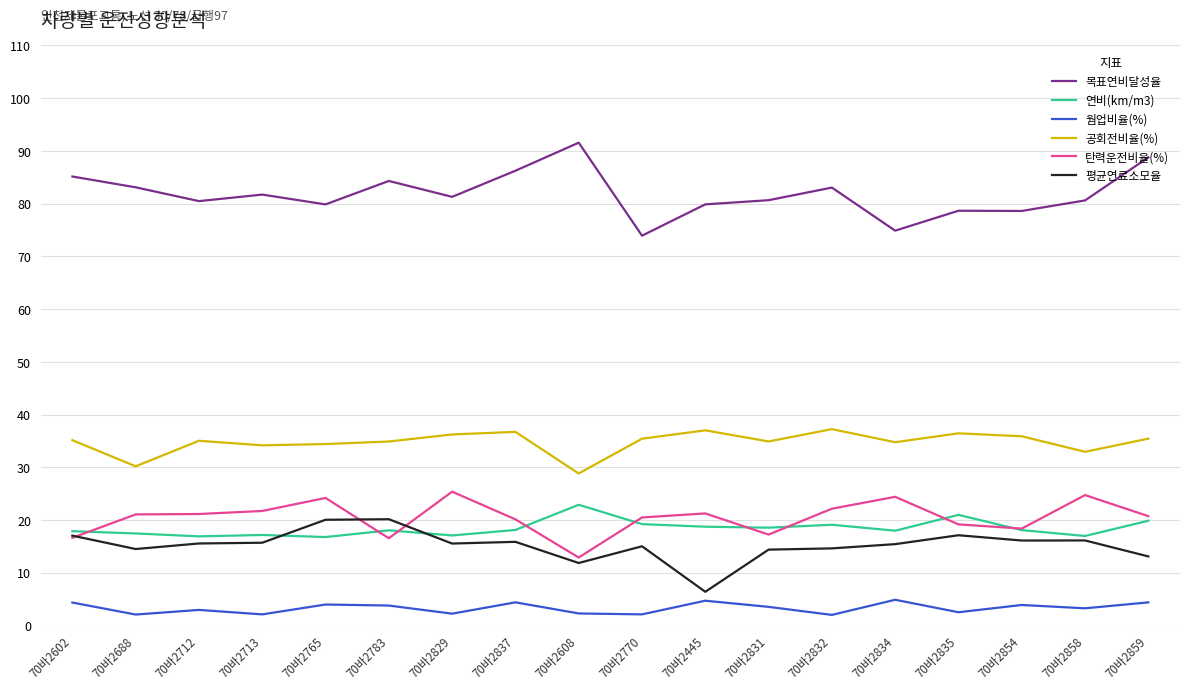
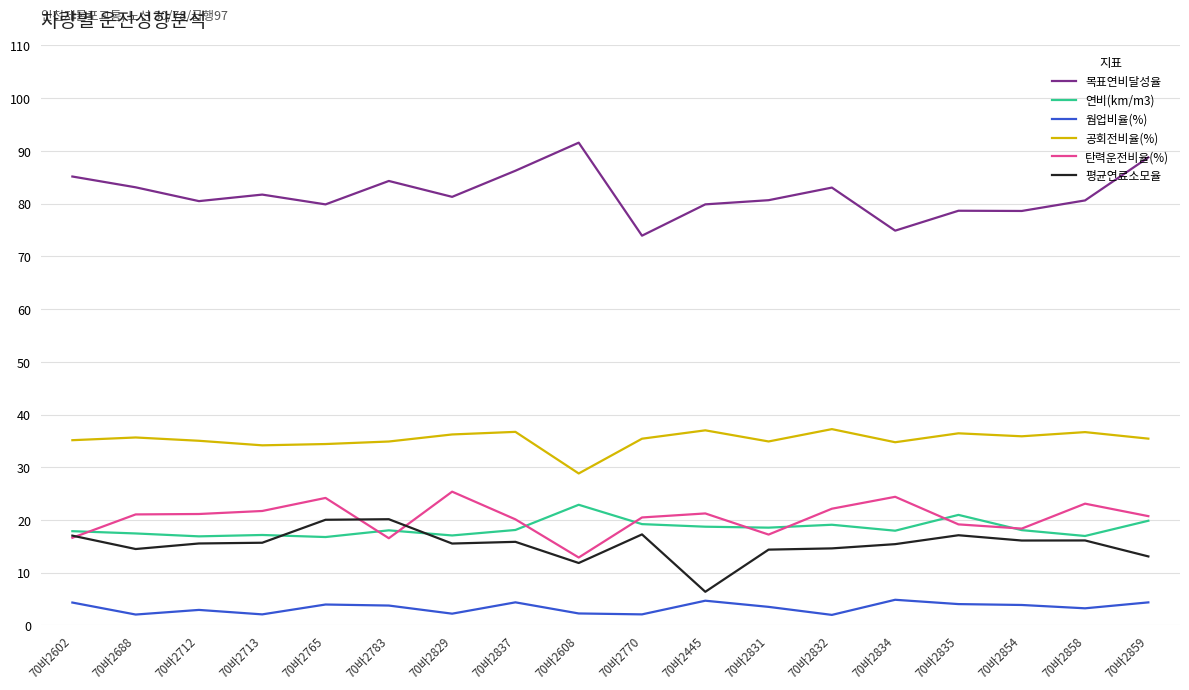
공회전비율(%), 70바2688: 30 -> 36
평균연료소모율, 70바2770: 15 -> 17
웜업비율(%), 70바2835: 3 -> 4
공회전비율(%), 70바2858: 33 -> 37
탄력운전비율(%), 70바2858: 25 -> 23
